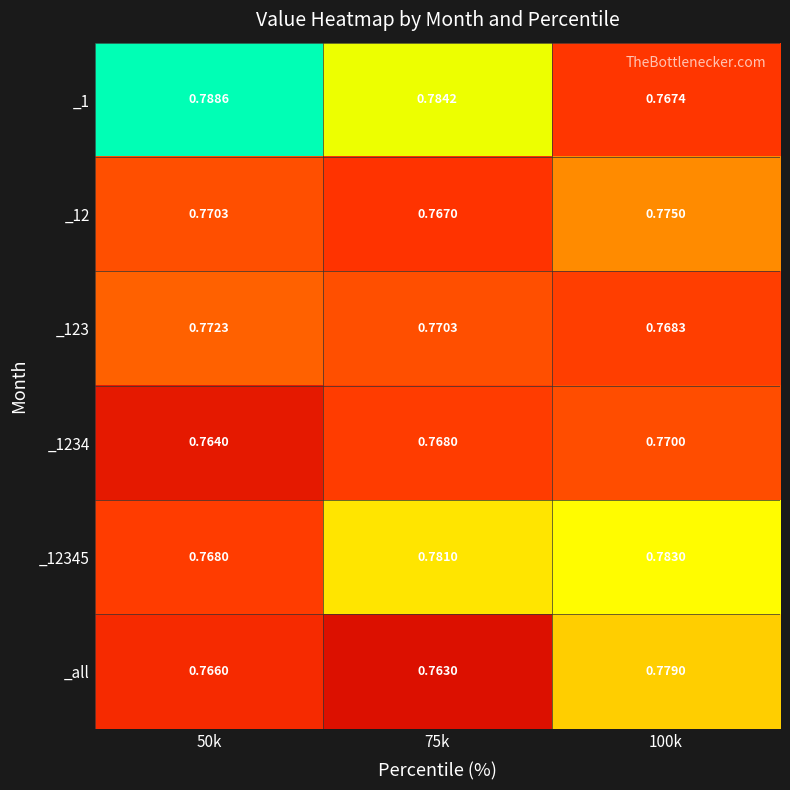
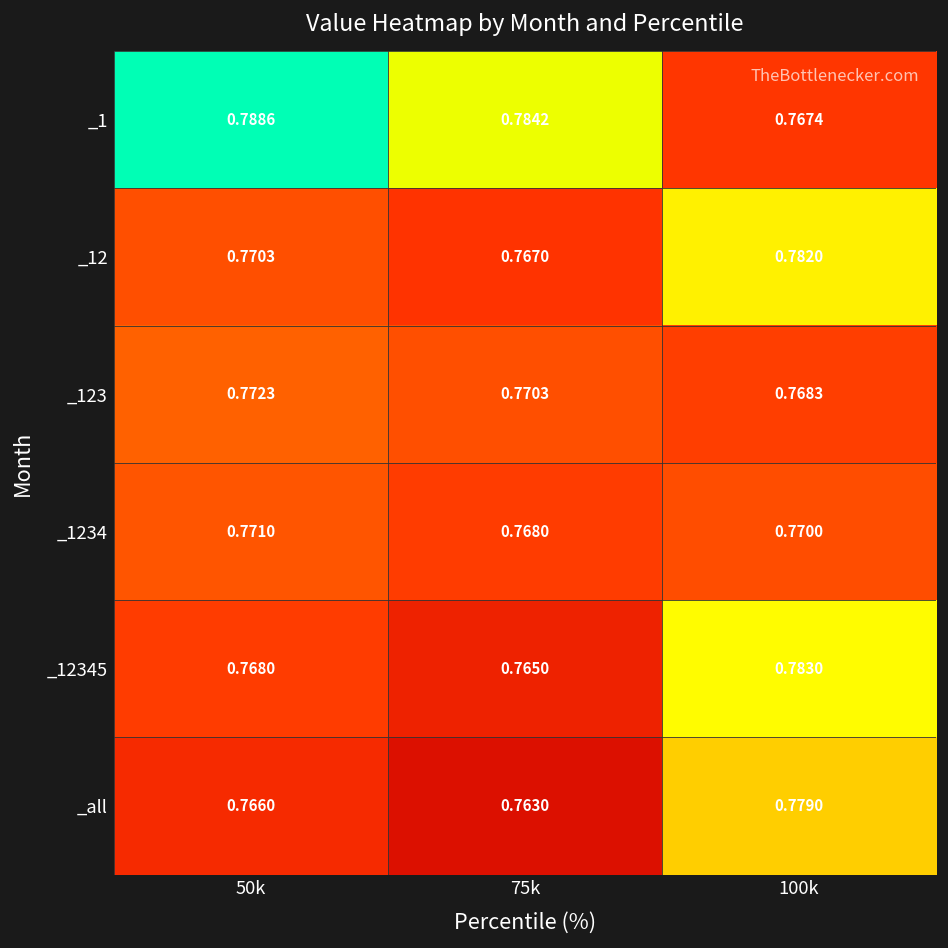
_12, 100k: 0.7750 -> 0.7820
_1234, 50k: 0.7640 -> 0.7710
_12345, 75k: 0.7810 -> 0.7650
